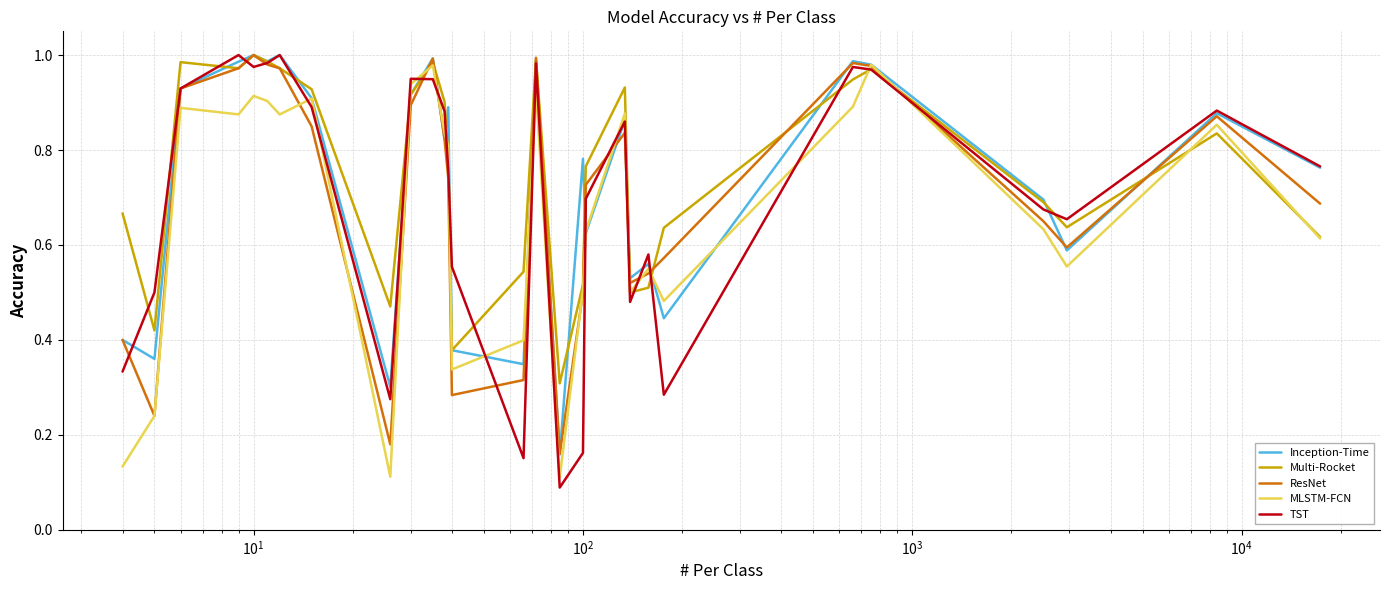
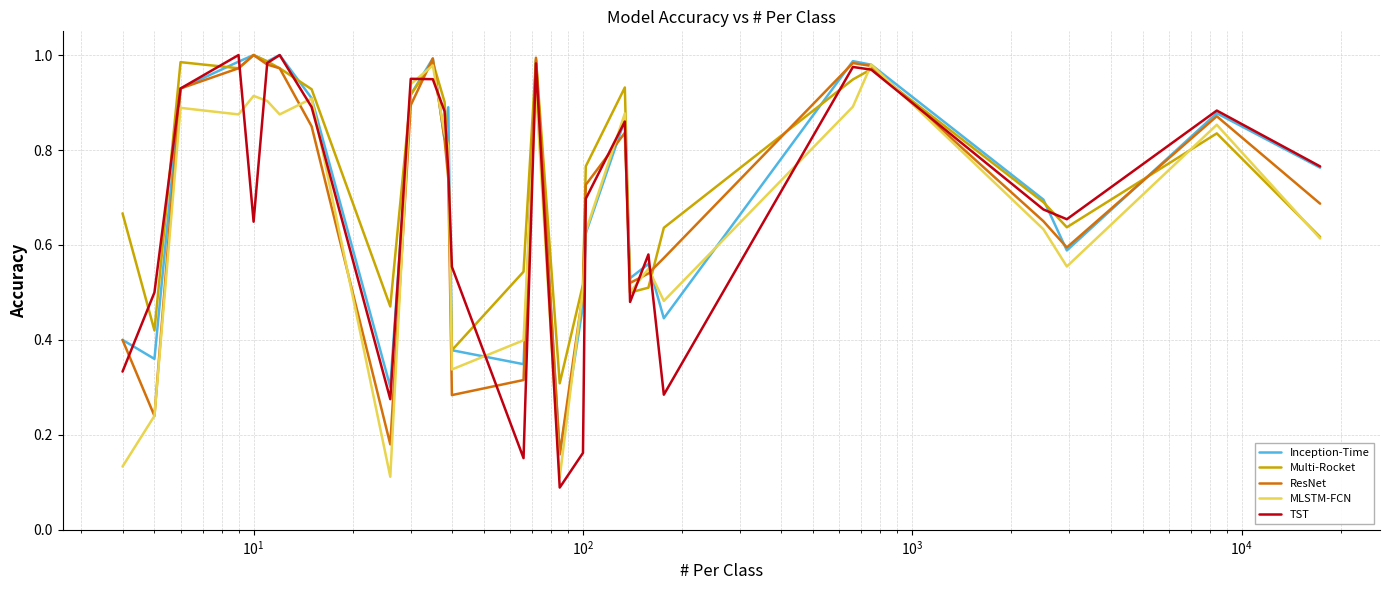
TST, 10^1: 0.98 -> 0.65
Inception-Time, 10^2: 0.78 -> 0.47
